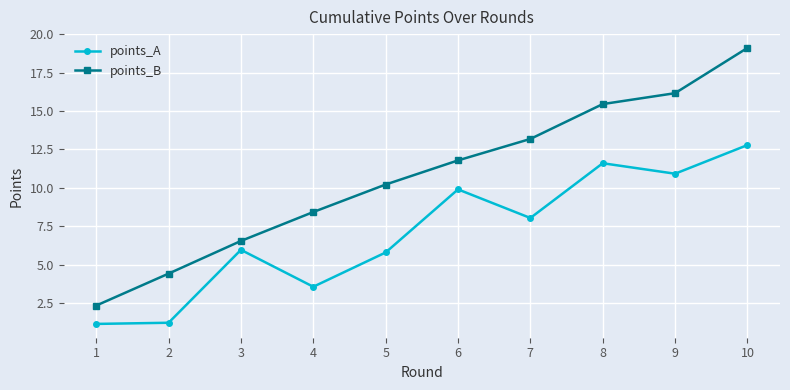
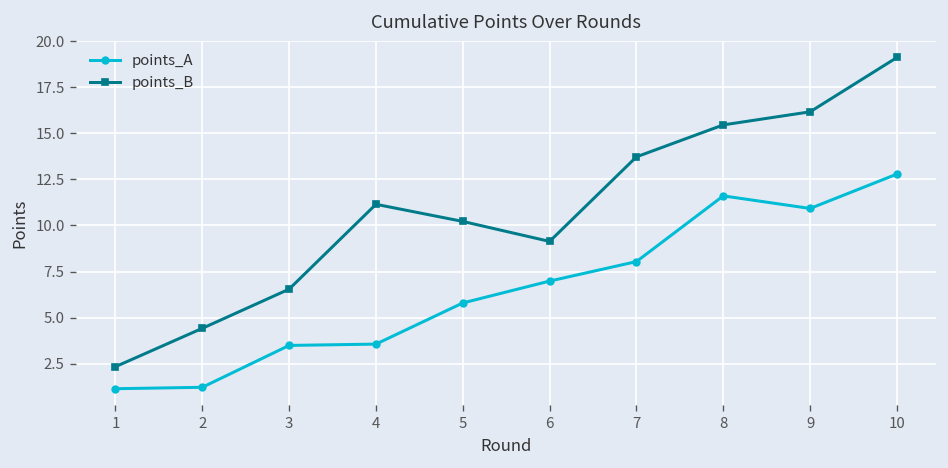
points_A, 3: 6.0 -> 3.5
points_B, 4: 8.4 -> 11.1
points_A, 6: 9.9 -> 7.0
points_B, 6: 11.8 -> 9.1
points_B, 7: 13.2 -> 13.7
